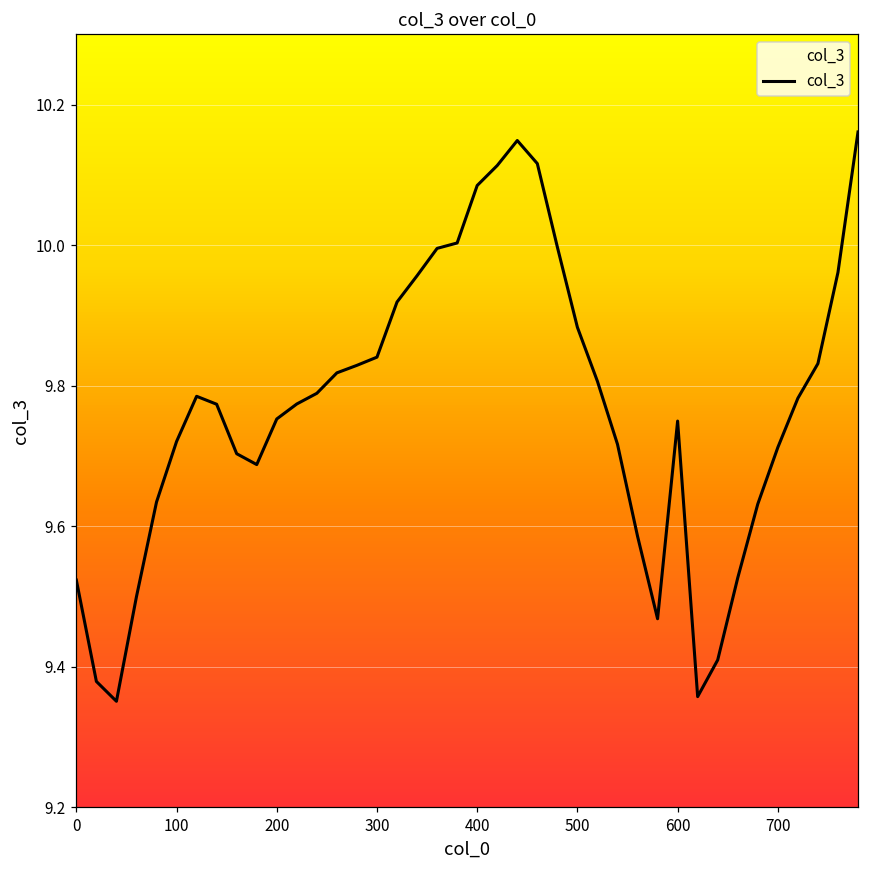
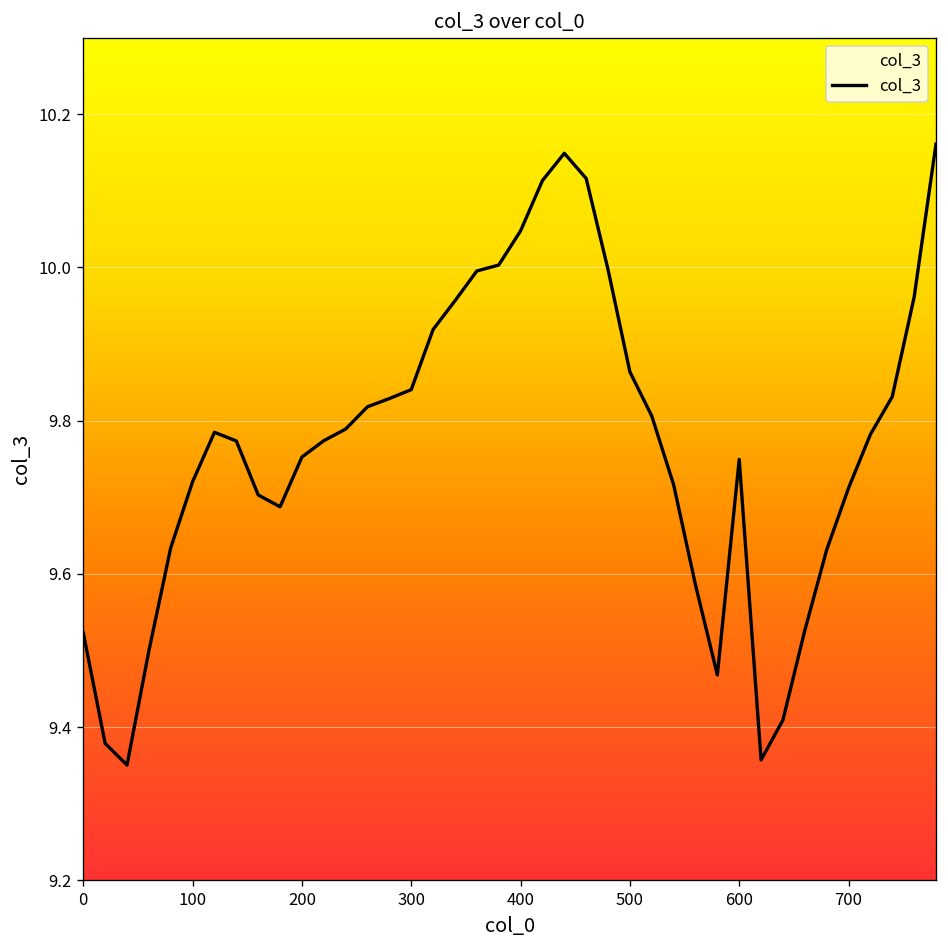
400: 10.08 -> 10.05
500: 9.88 -> 9.86
